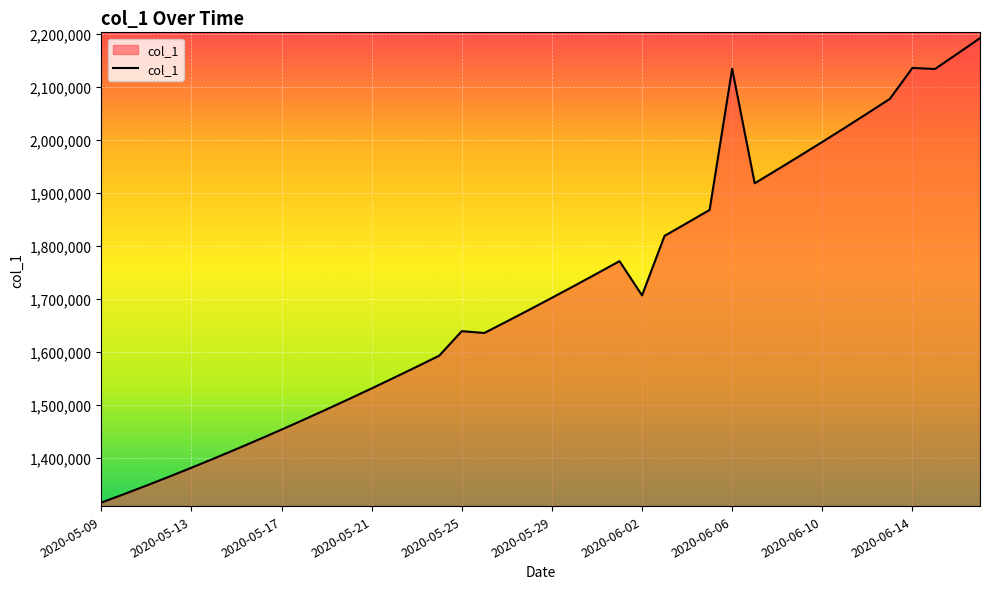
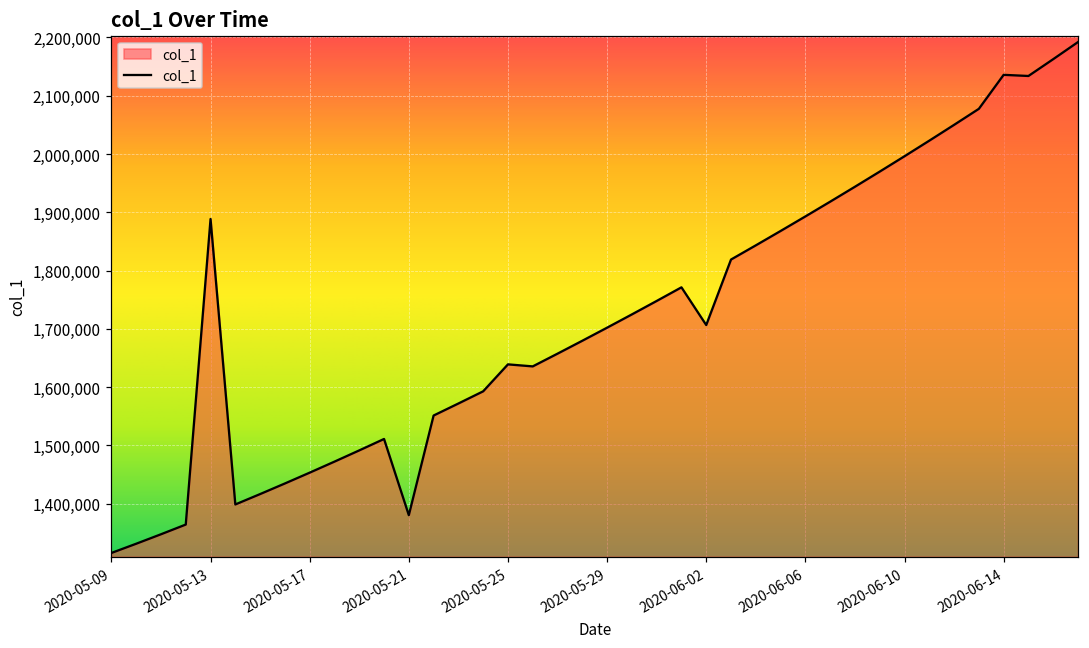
2020-05-13: 1,380,000 -> 1,890,000
2020-05-21: 1,530,000 -> 1,380,000
2020-06-06: 2,130,000 -> 1,890,000
